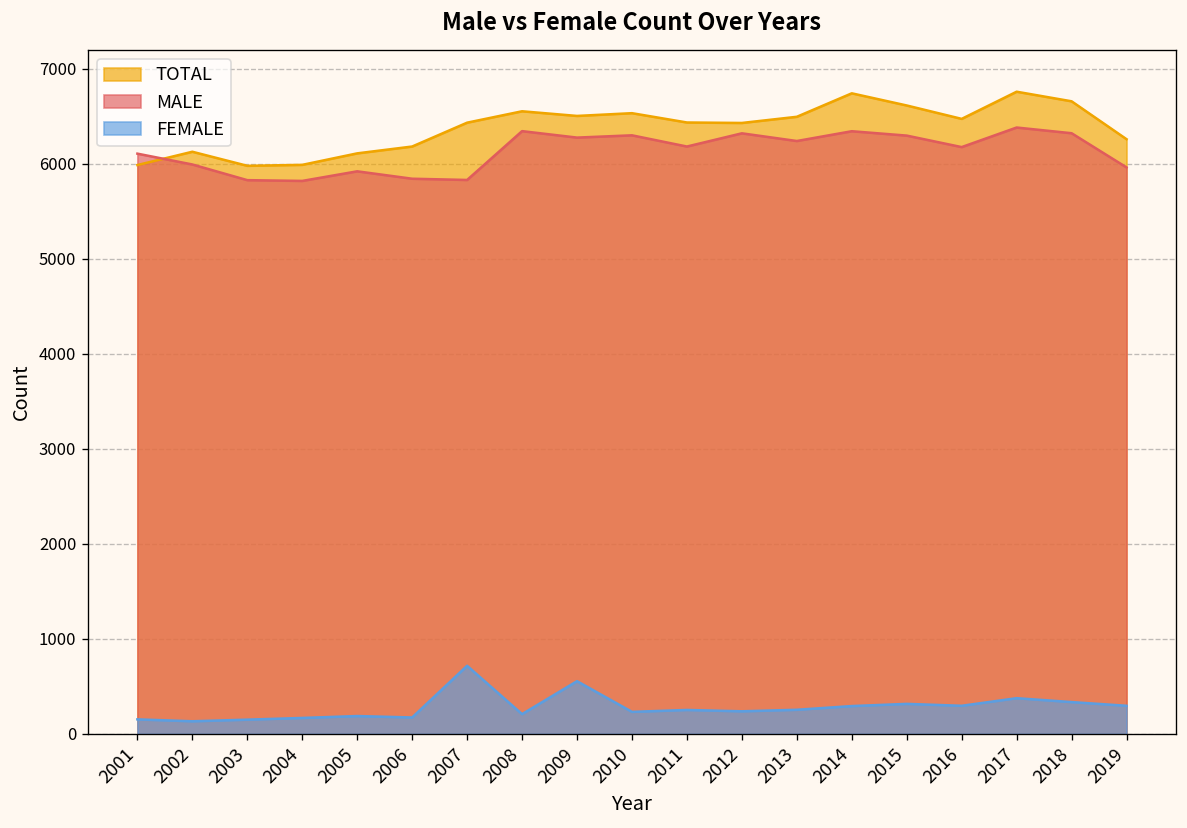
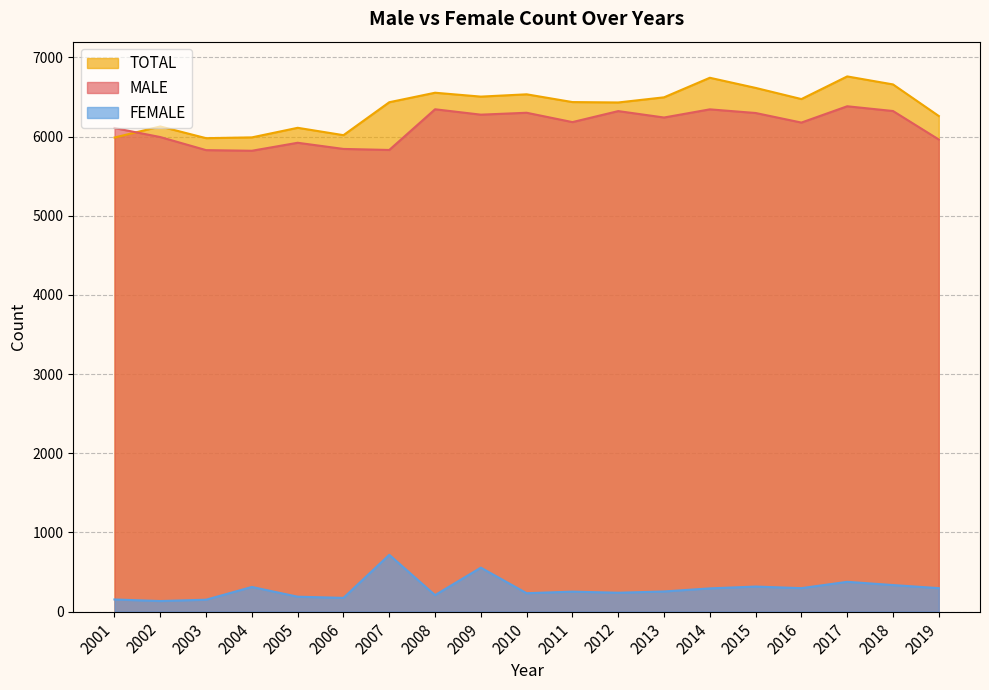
FEMALE, 2004: 200 -> 300
TOTAL, 2006: 6200 -> 6000
